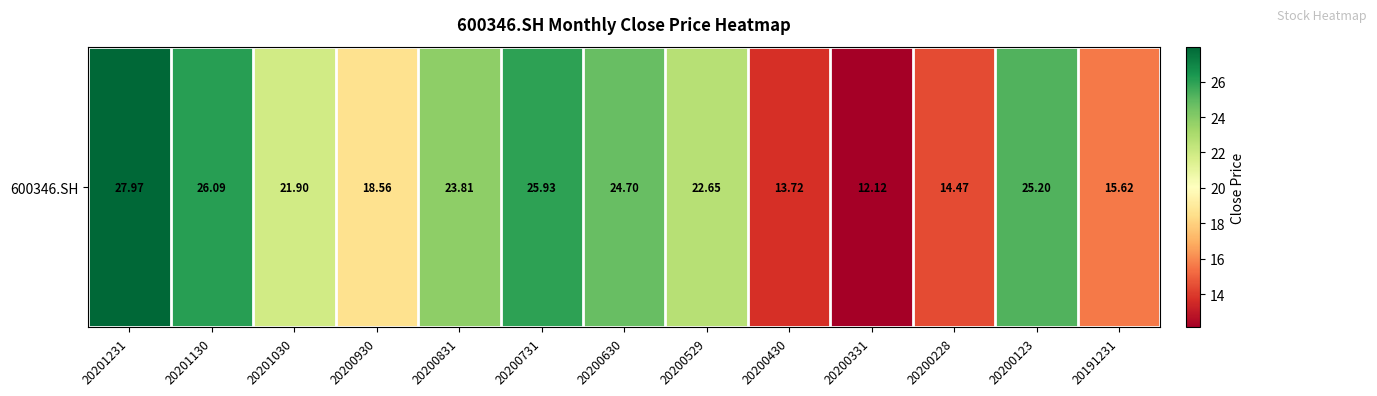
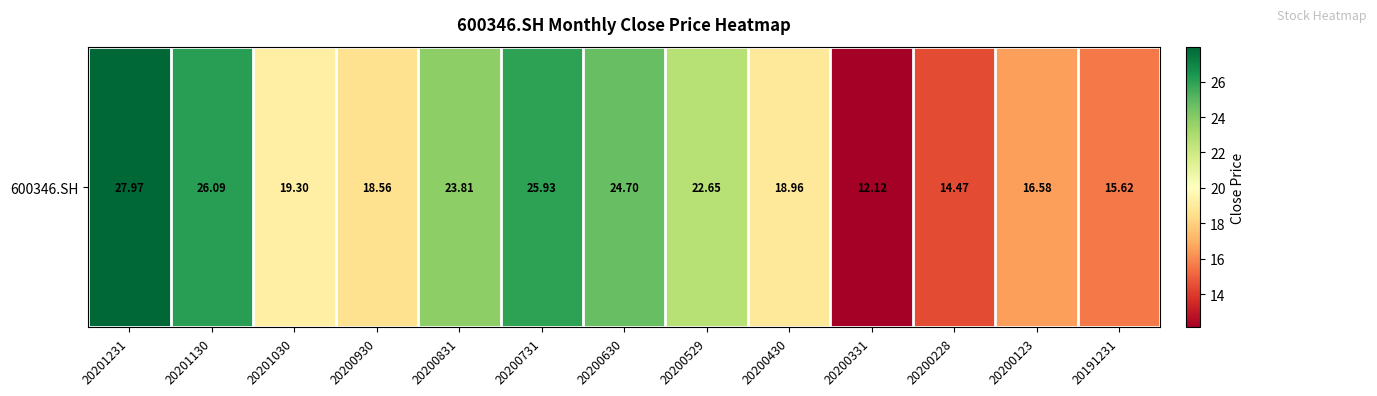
600346.SH, 20201030: 21.90 -> 19.30
600346.SH, 20200430: 13.72 -> 18.96
600346.SH, 20200123: 25.20 -> 16.58
